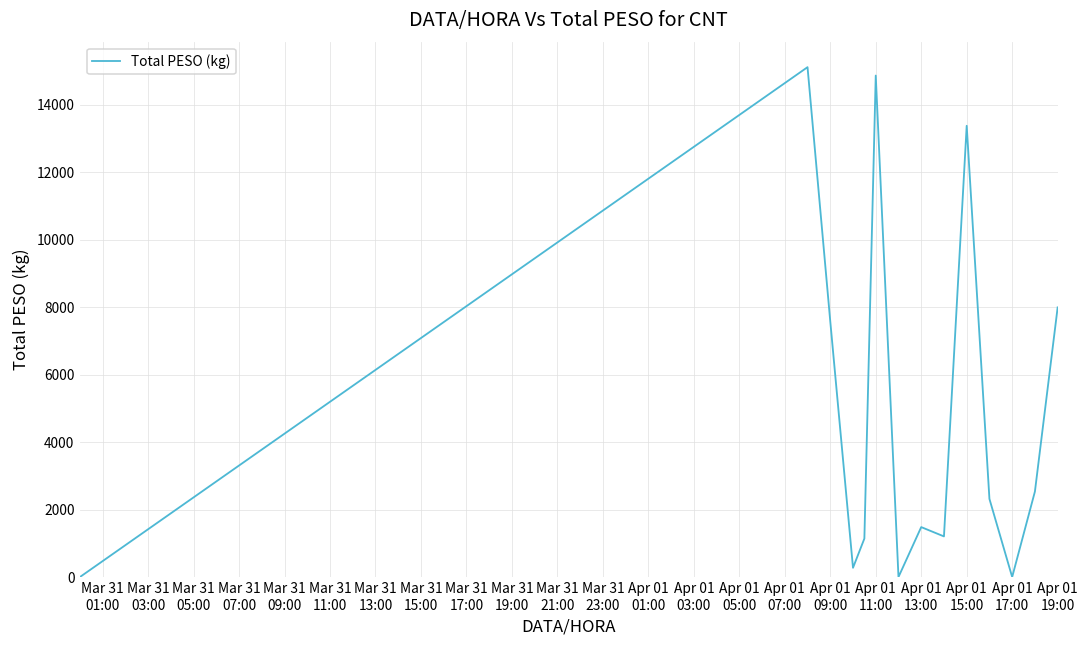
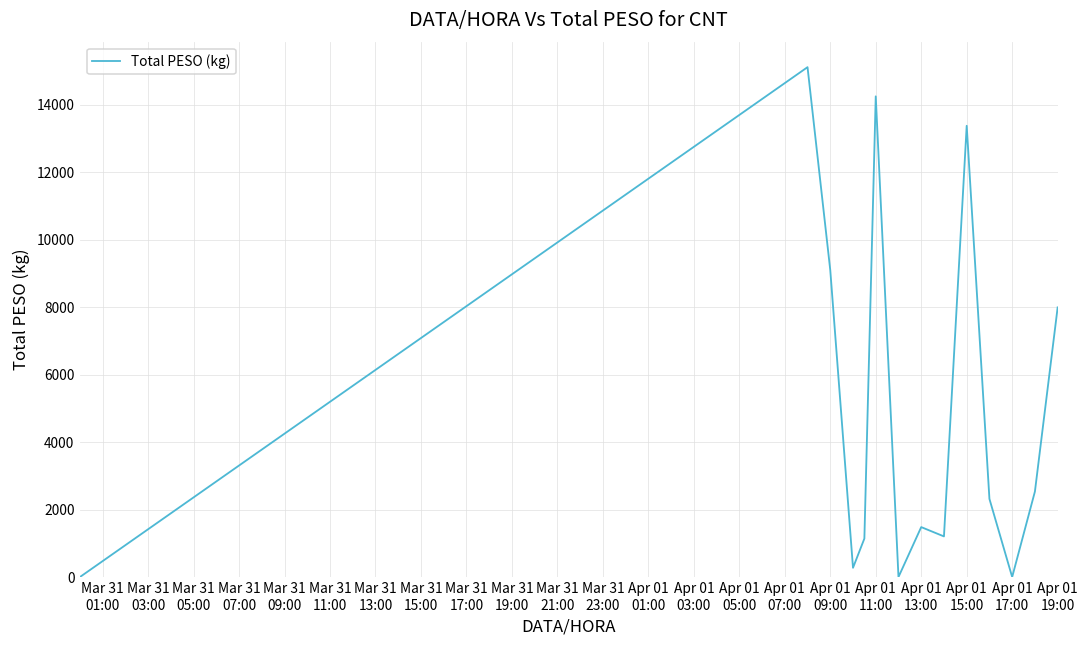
Apr 01 09:00: 7600 -> 9100
Apr 01 11:00: 14900 -> 14300
